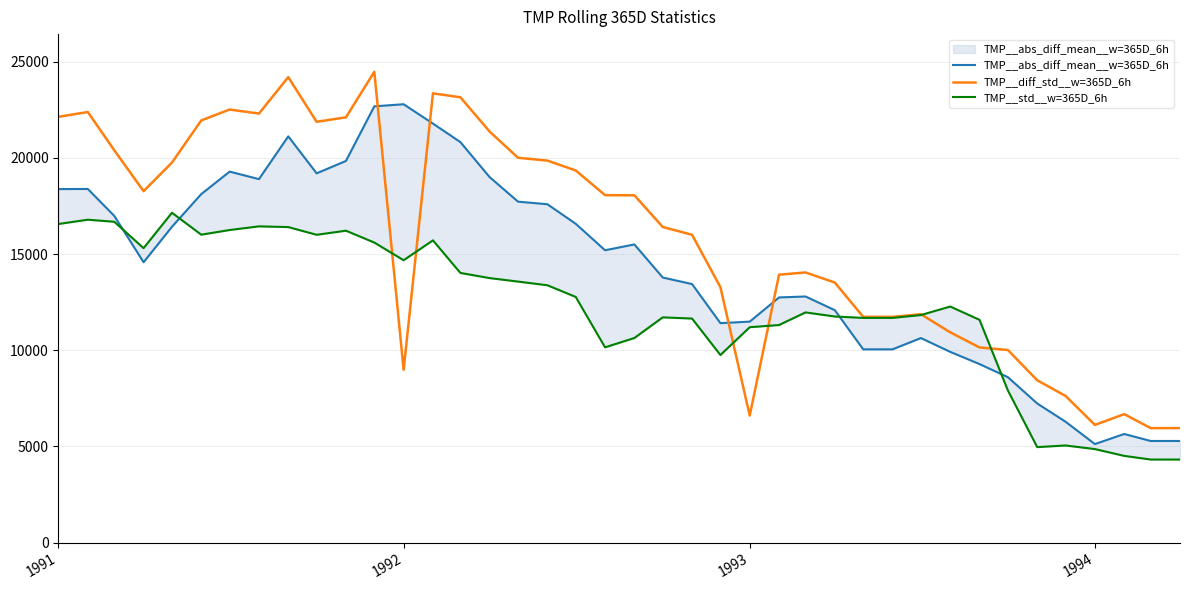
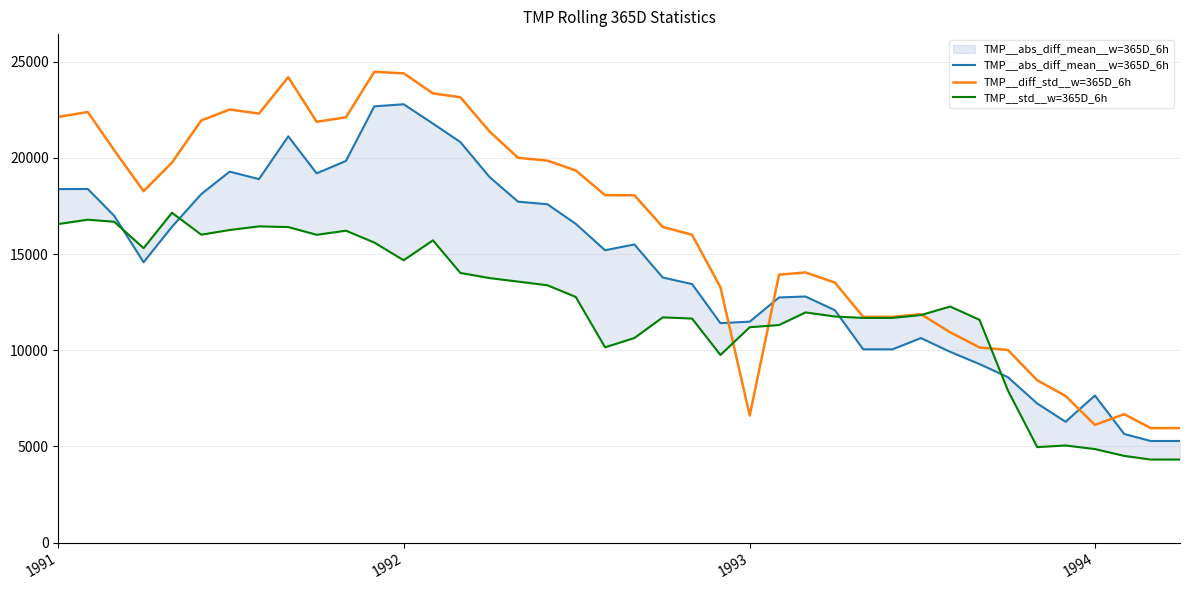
TMP__diff_std__w=365D_6h, 1992: 9000 -> 24400
TMP__abs_diff_mean__w=365D_6h, 1994: 5100 -> 7600
